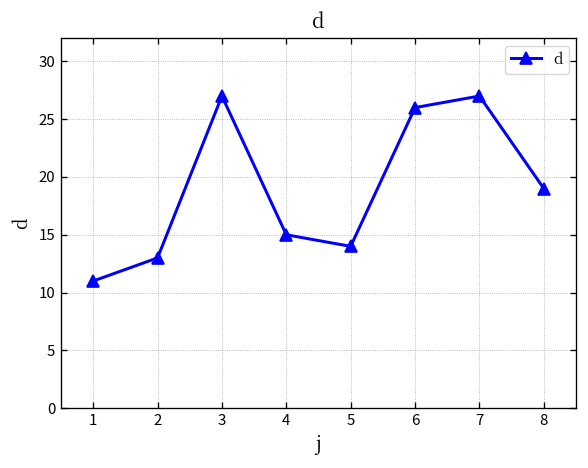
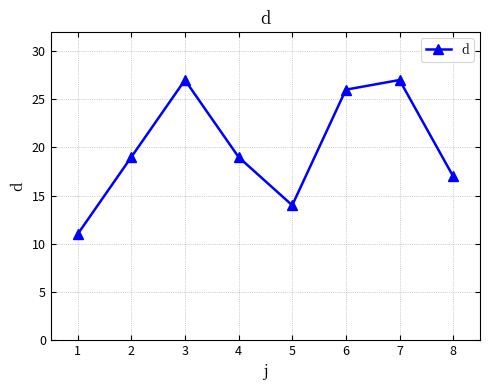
2: 13 -> 19
4: 15 -> 19
8: 19 -> 17
